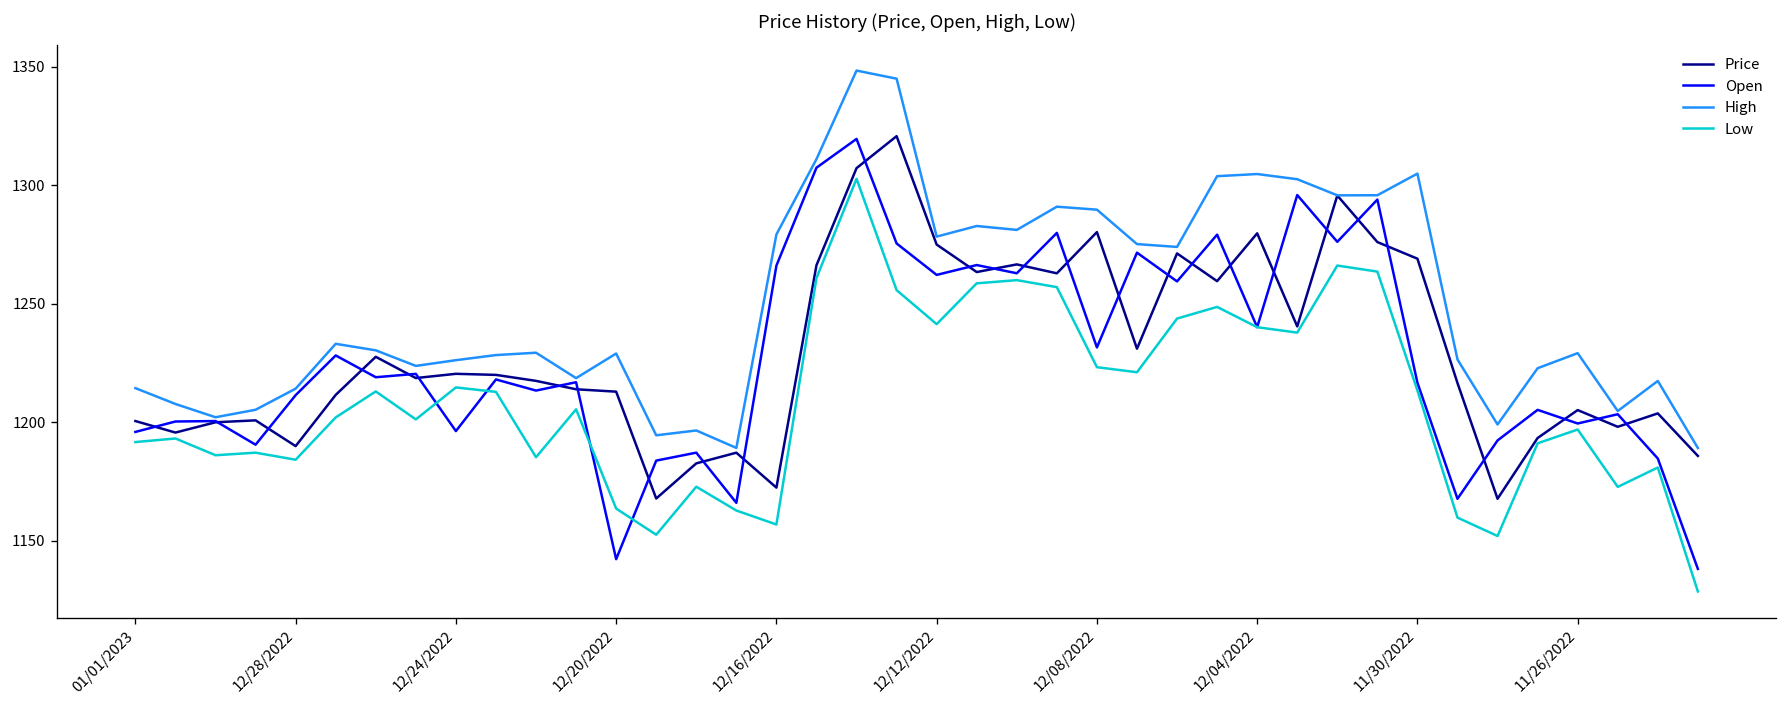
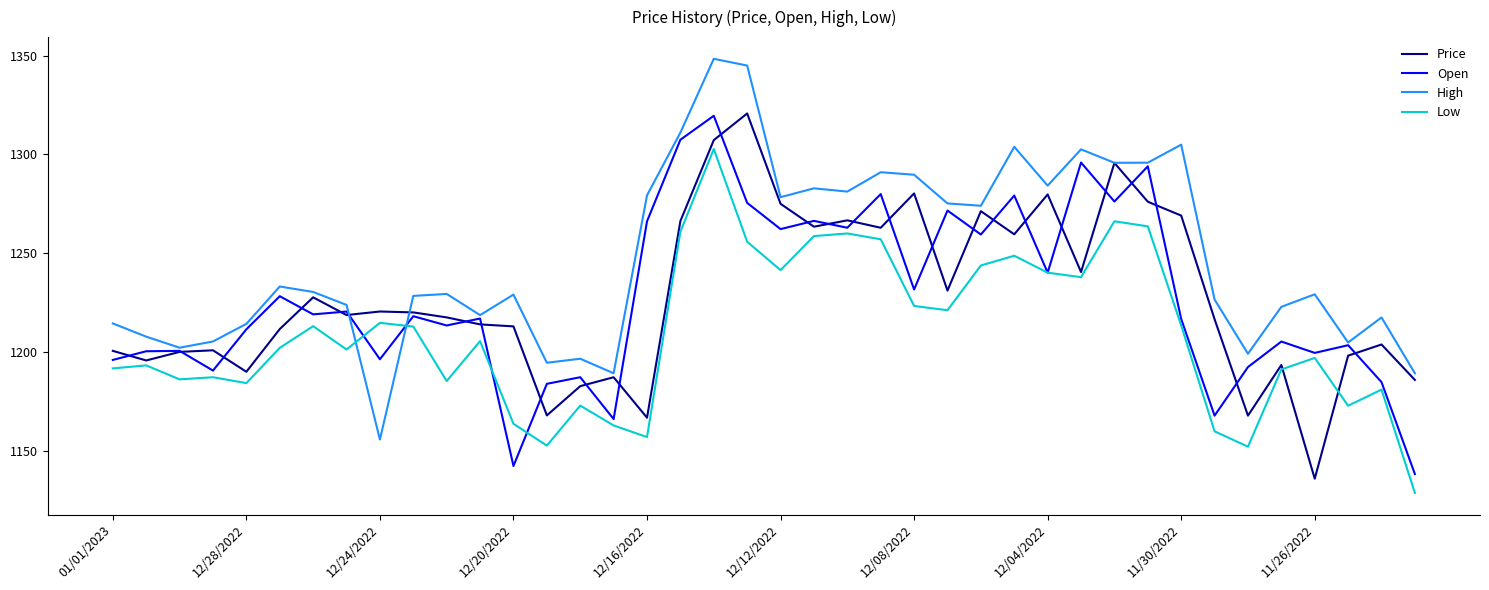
High, 12/24/2022: 1226 -> 1156
Price, 12/16/2022: 1172 -> 1167
High, 12/04/2022: 1305 -> 1284
Price, 11/26/2022: 1205 -> 1136
